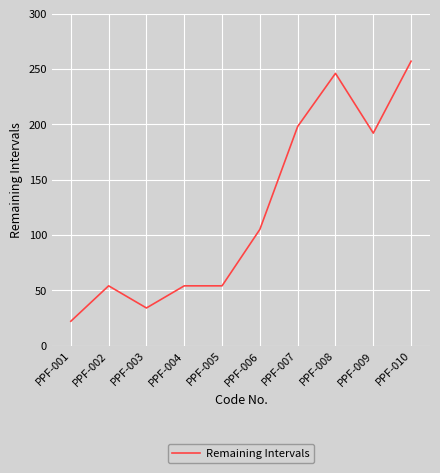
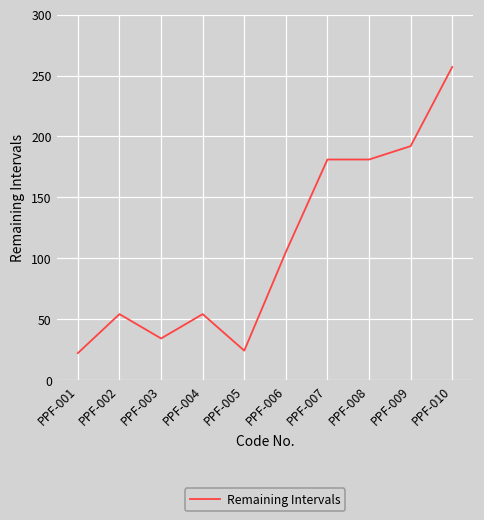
PPF-005: 54 -> 24
PPF-007: 198 -> 181
PPF-008: 246 -> 181
